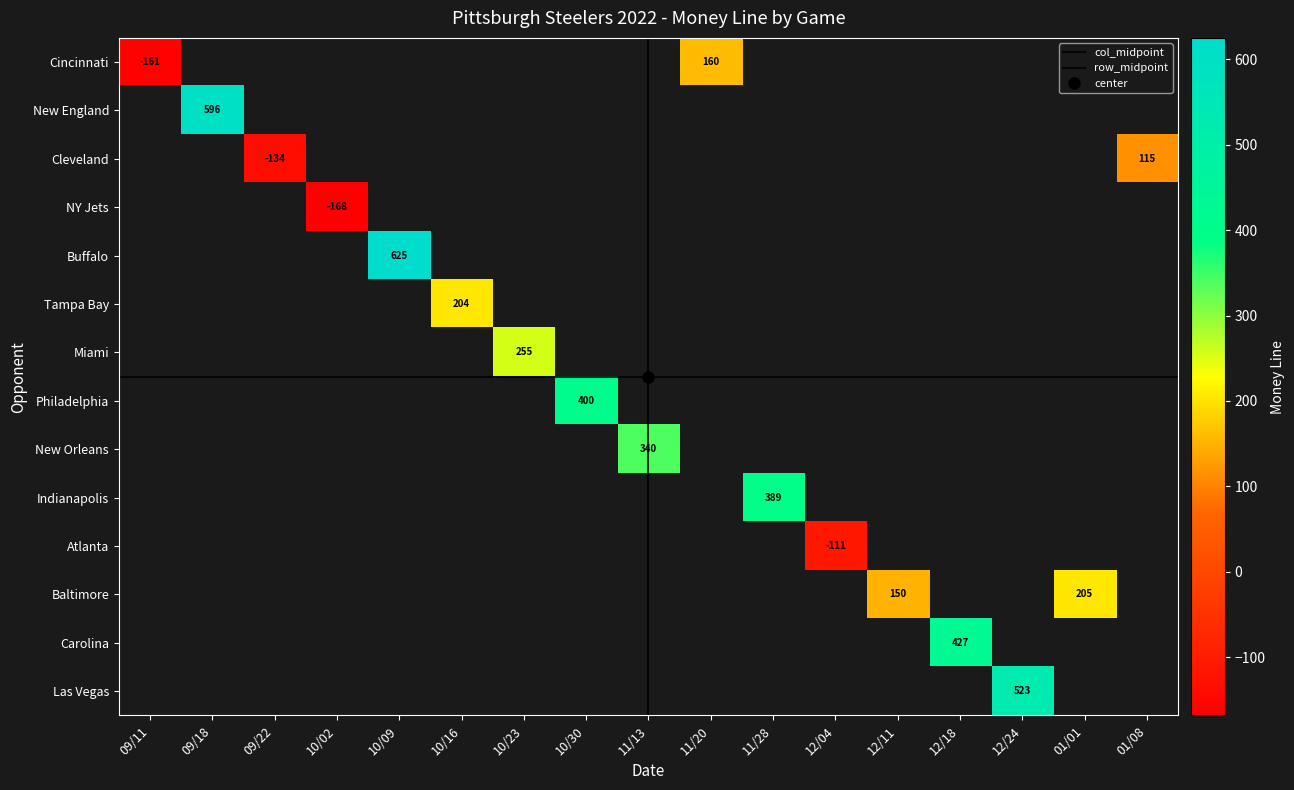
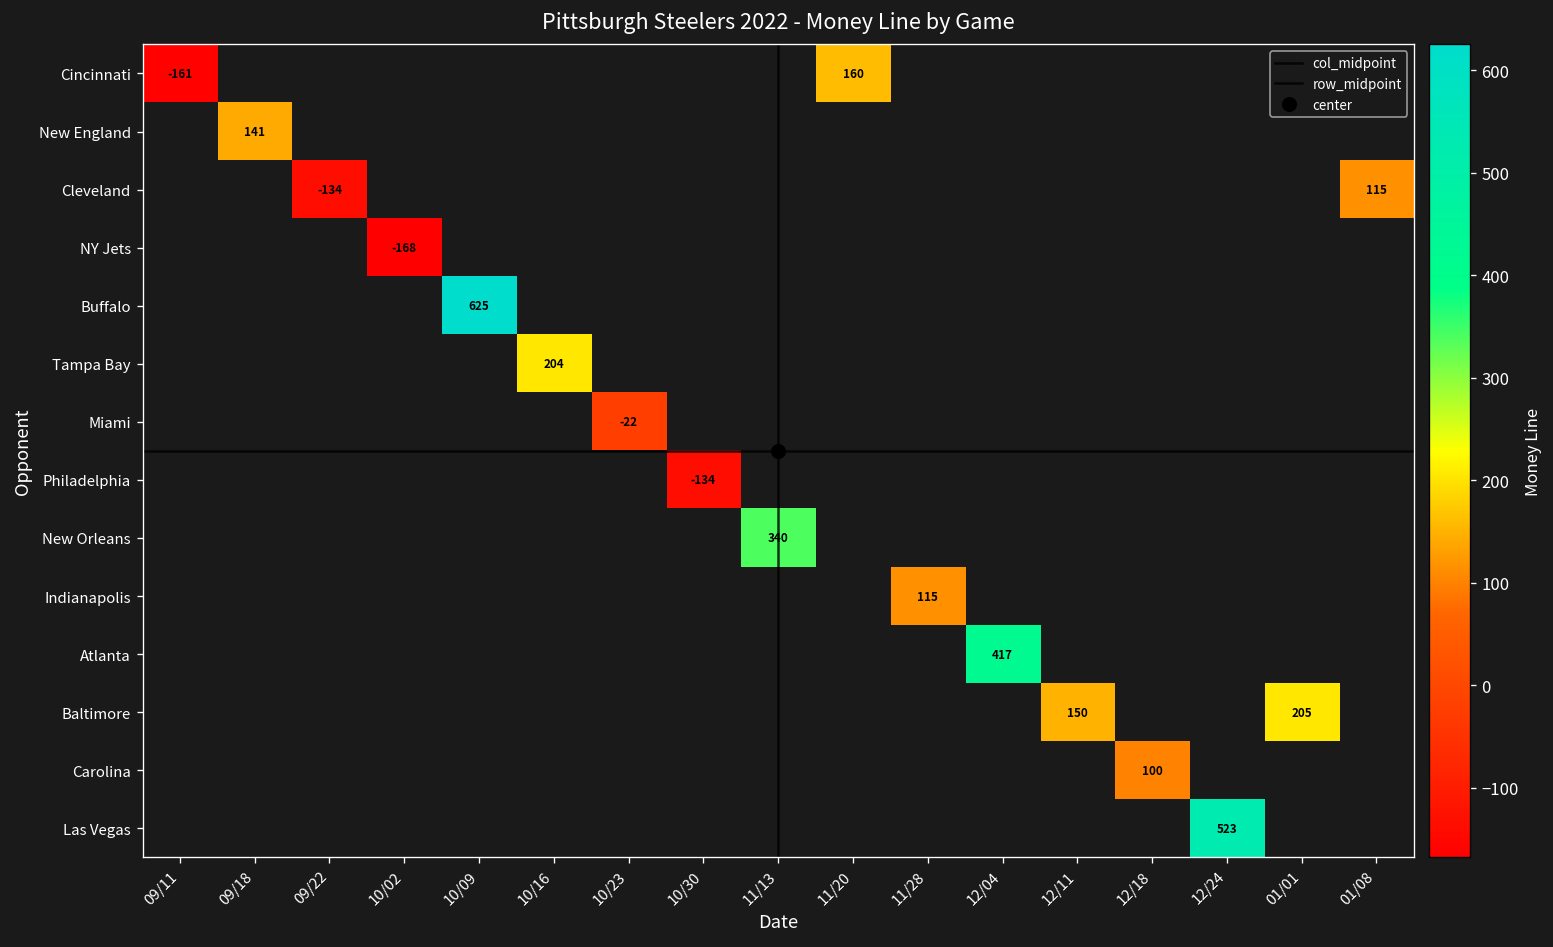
New England, 09/18: 596 -> 141
Miami, 10/23: 255 -> -22
Philadelphia, 10/30: 400 -> -134
Indianapolis, 11/28: 389 -> 115
Atlanta, 12/04: -111 -> 417
Carolina, 12/18: 427 -> 100
